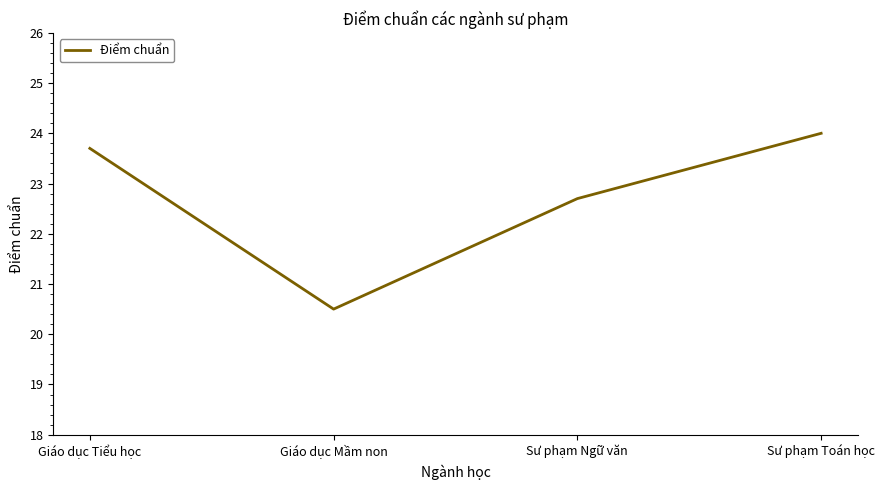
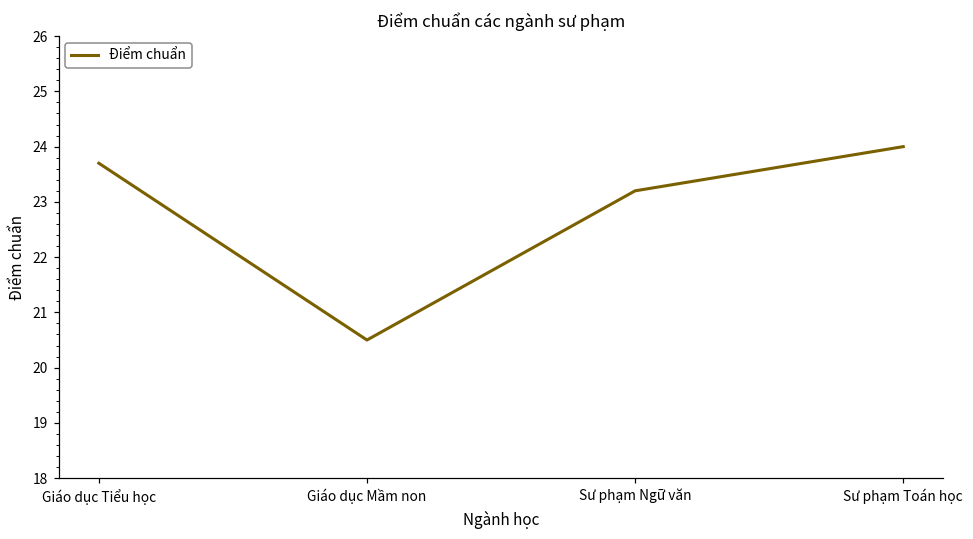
Sư phạm Ngữ văn: 22.7 -> 23.2
